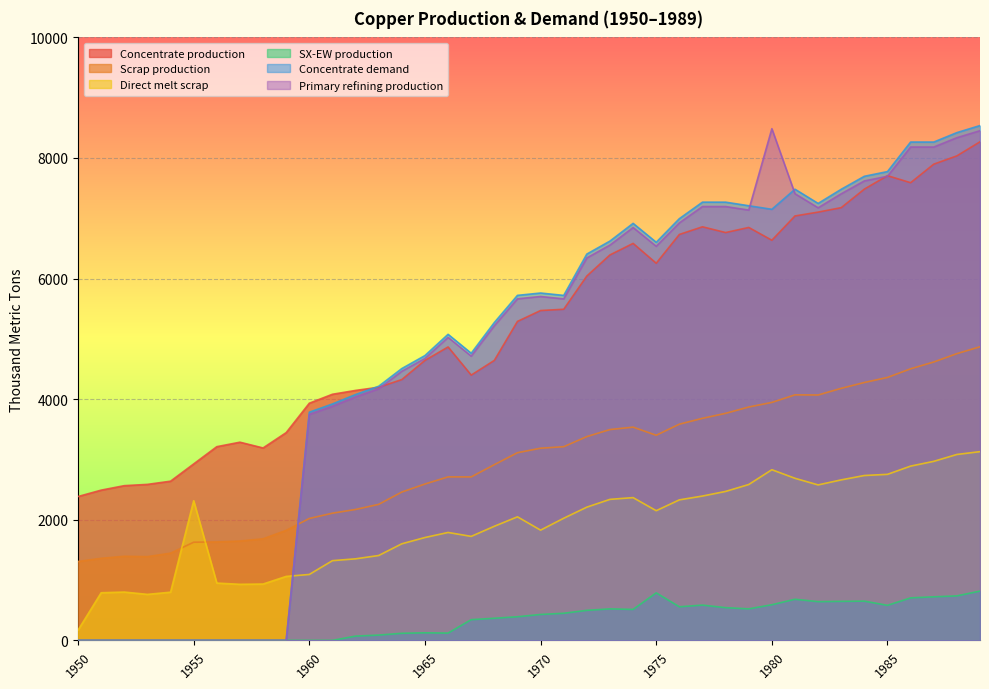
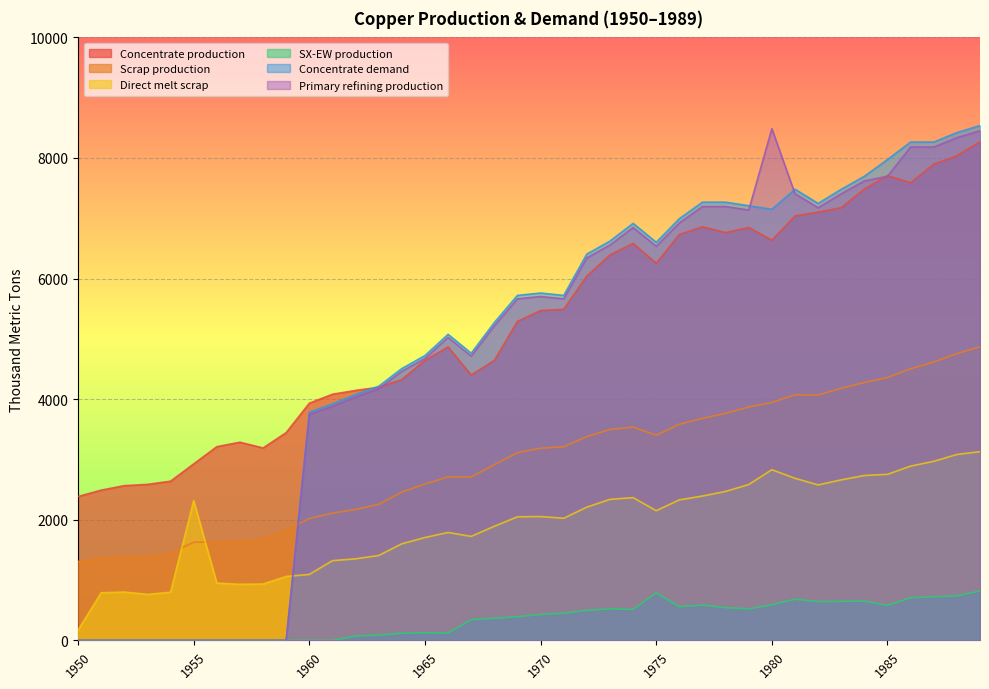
Direct melt scrap, 1970: 1800 -> 2100
Concentrate demand, 1985: 7800 -> 8000
